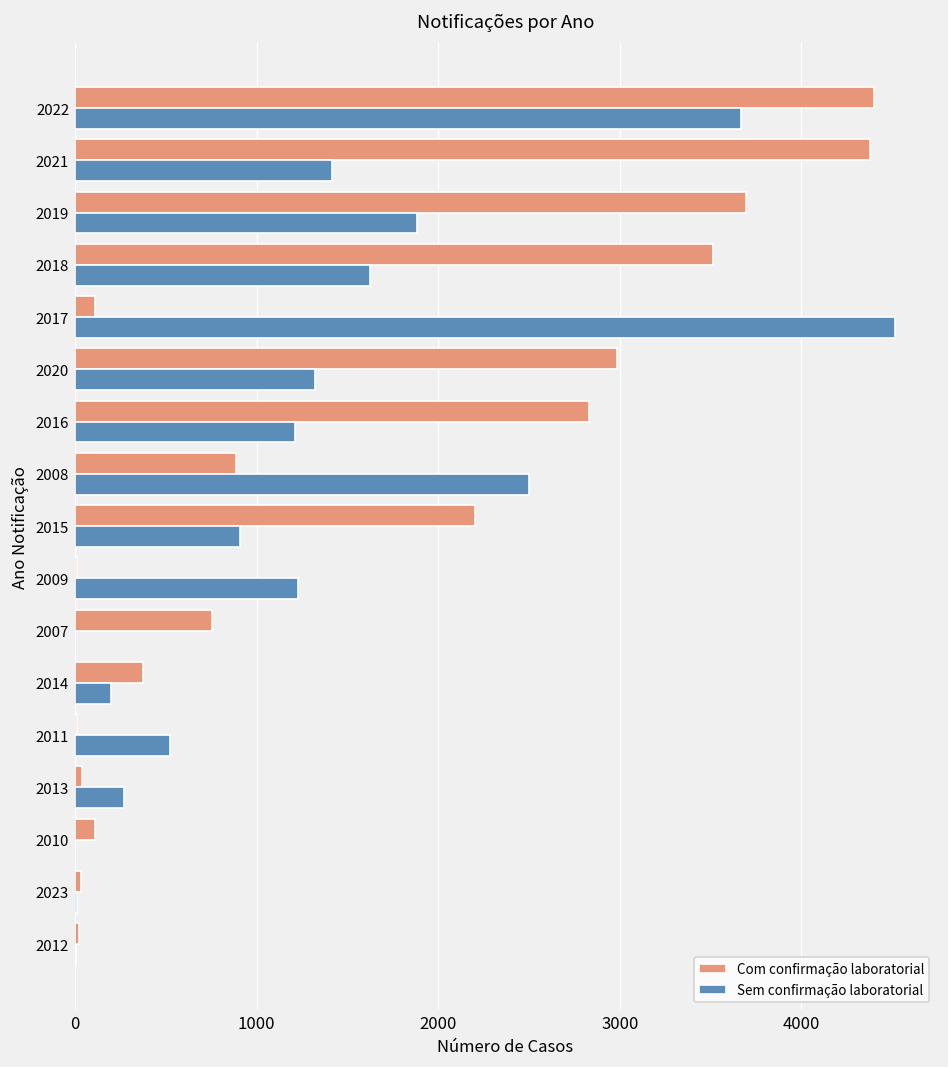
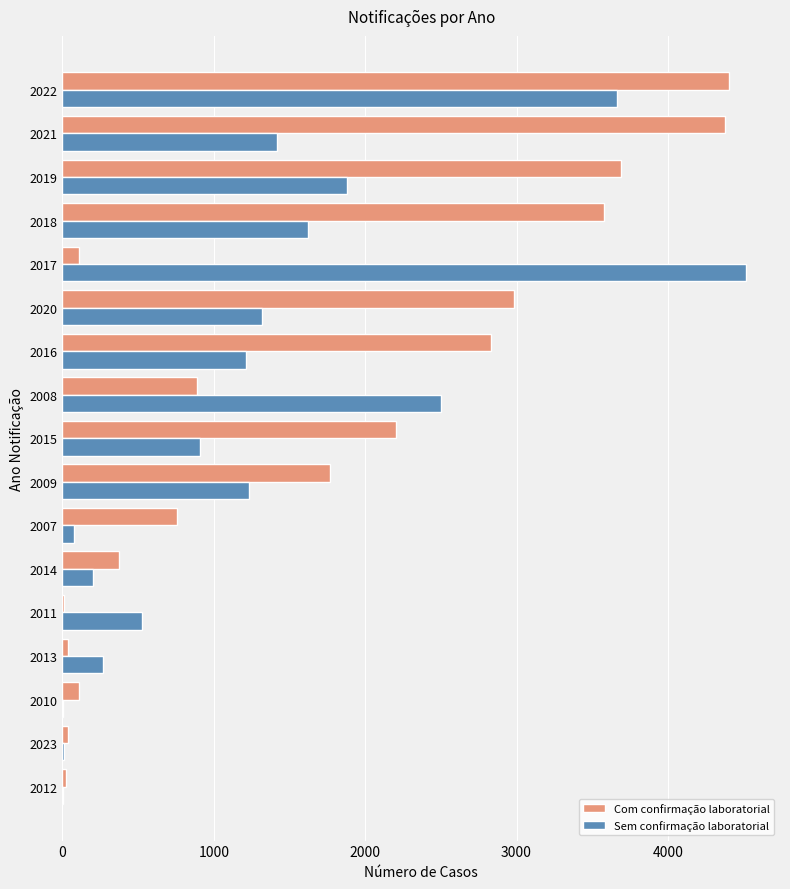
Com confirmação laboratorial, 2018: 3510 -> 3580
Com confirmação laboratorial, 2009: 10 -> 1770
Sem confirmação laboratorial, 2007: 0 -> 80
